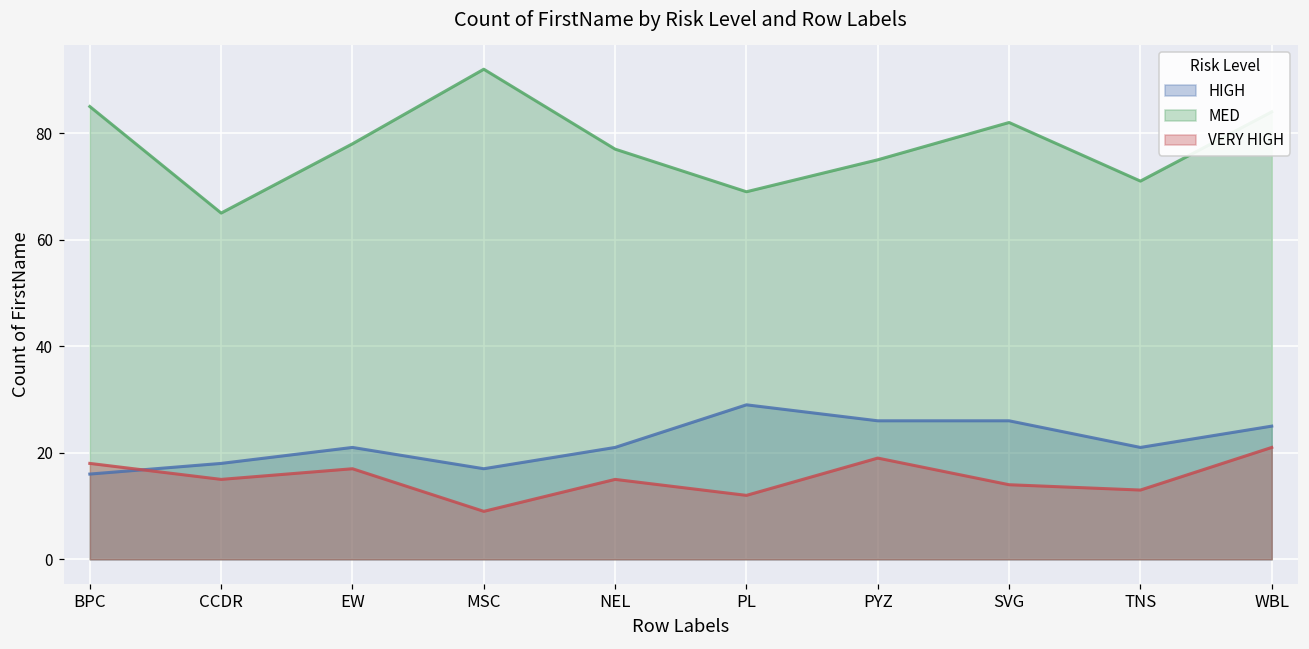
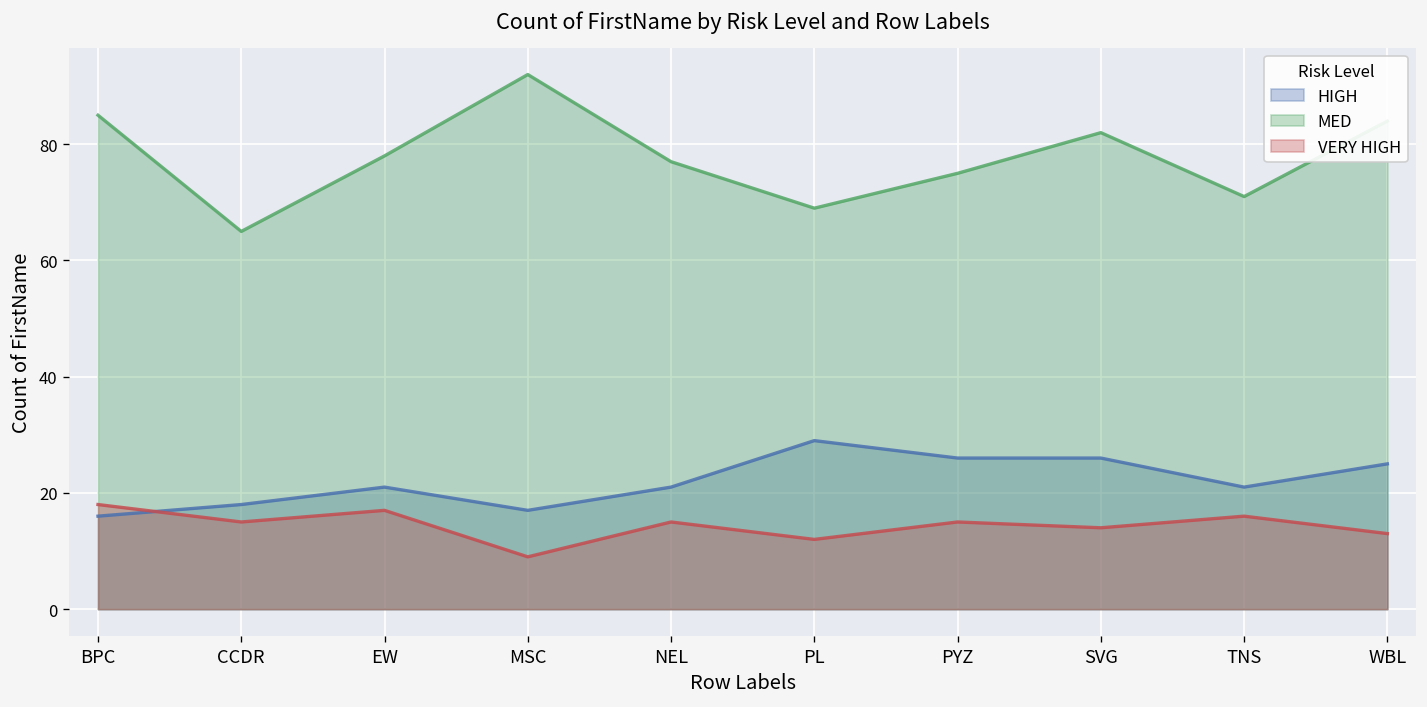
VERY HIGH, PYZ: 19 -> 15
VERY HIGH, TNS: 13 -> 16
VERY HIGH, WBL: 21 -> 13
